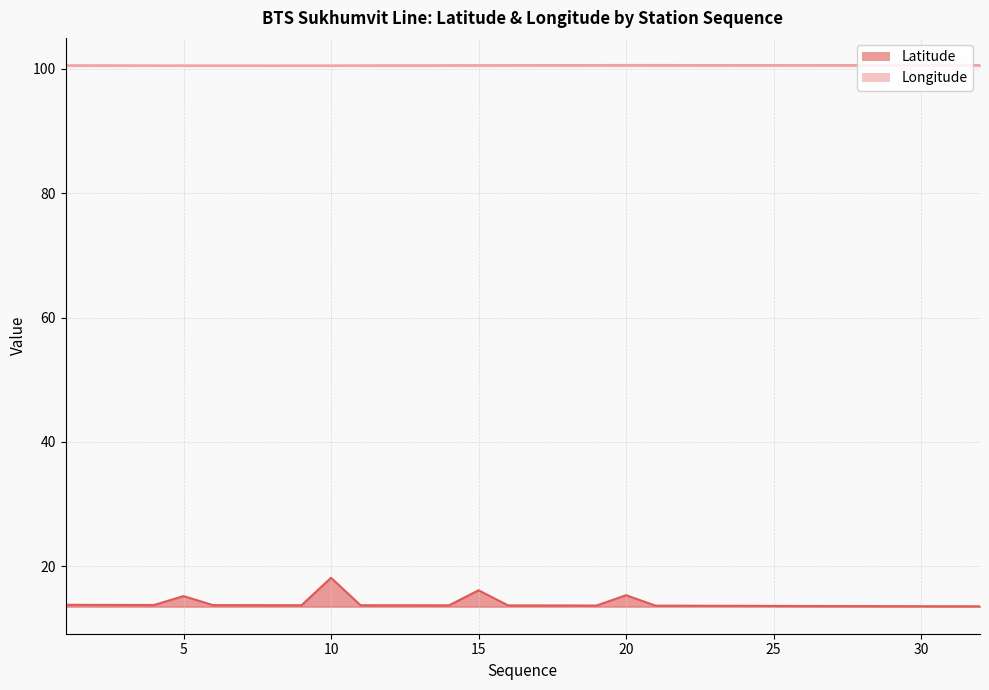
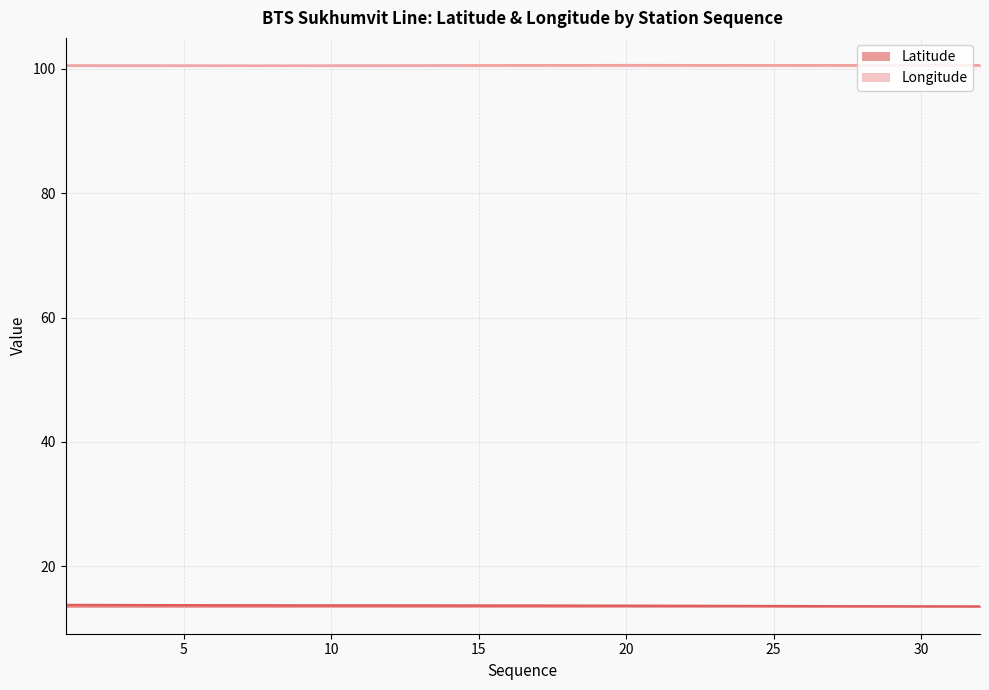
Latitude, 5: 15 -> 14
Latitude, 10: 18 -> 14
Latitude, 15: 16 -> 14
Latitude, 20: 15 -> 14
